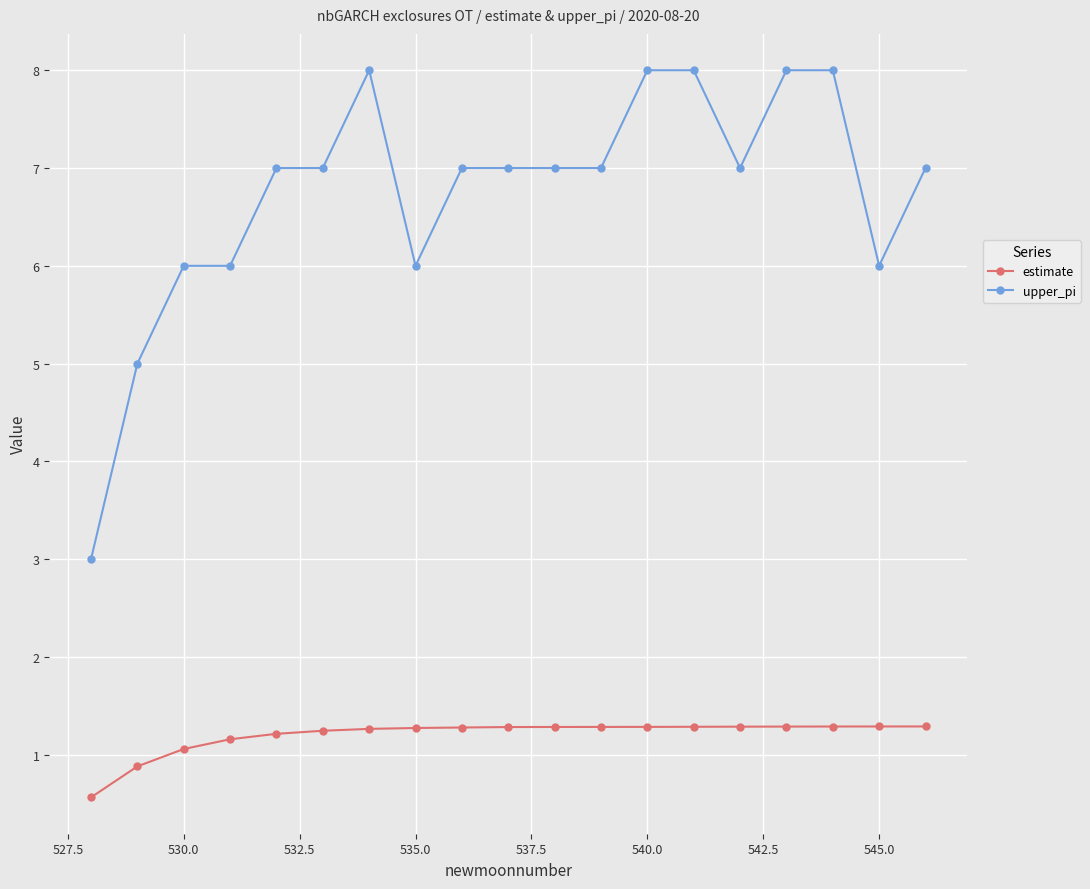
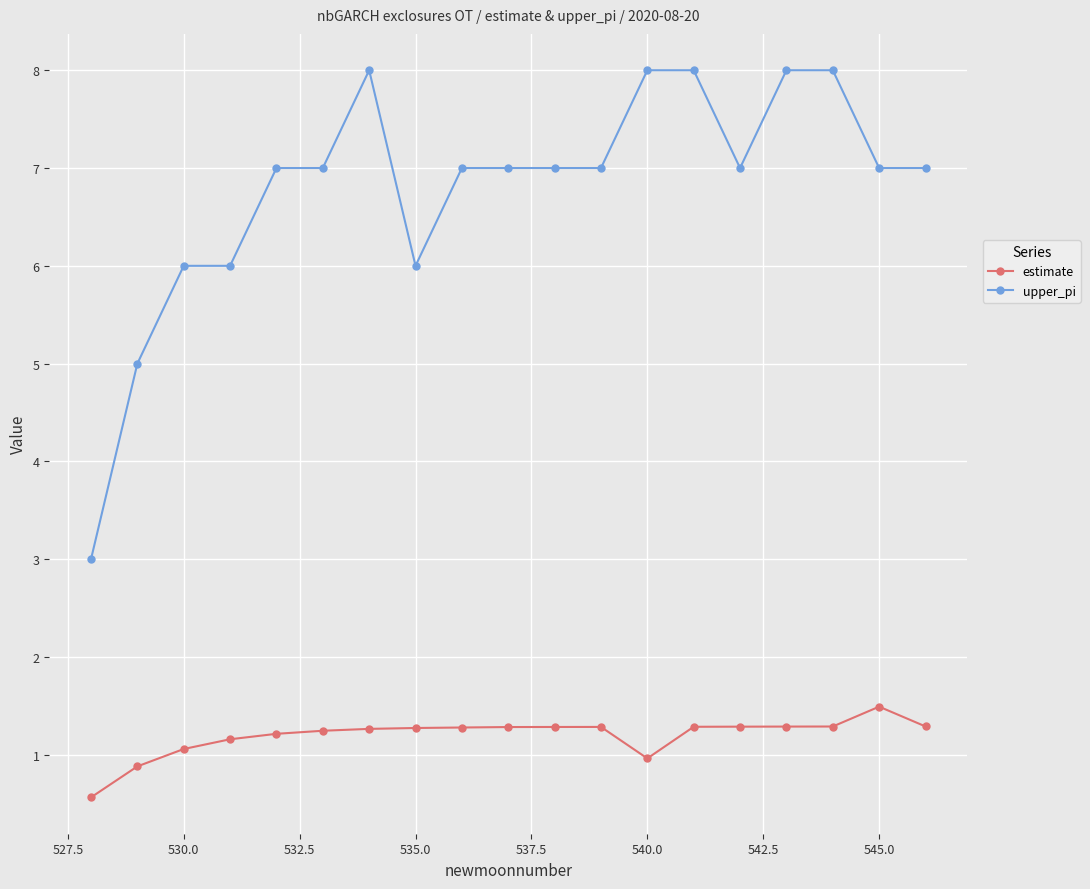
estimate, 540.0: 1.3 -> 1.0
estimate, 545.0: 1.3 -> 1.5
upper_pi, 545.0: 6 -> 7
